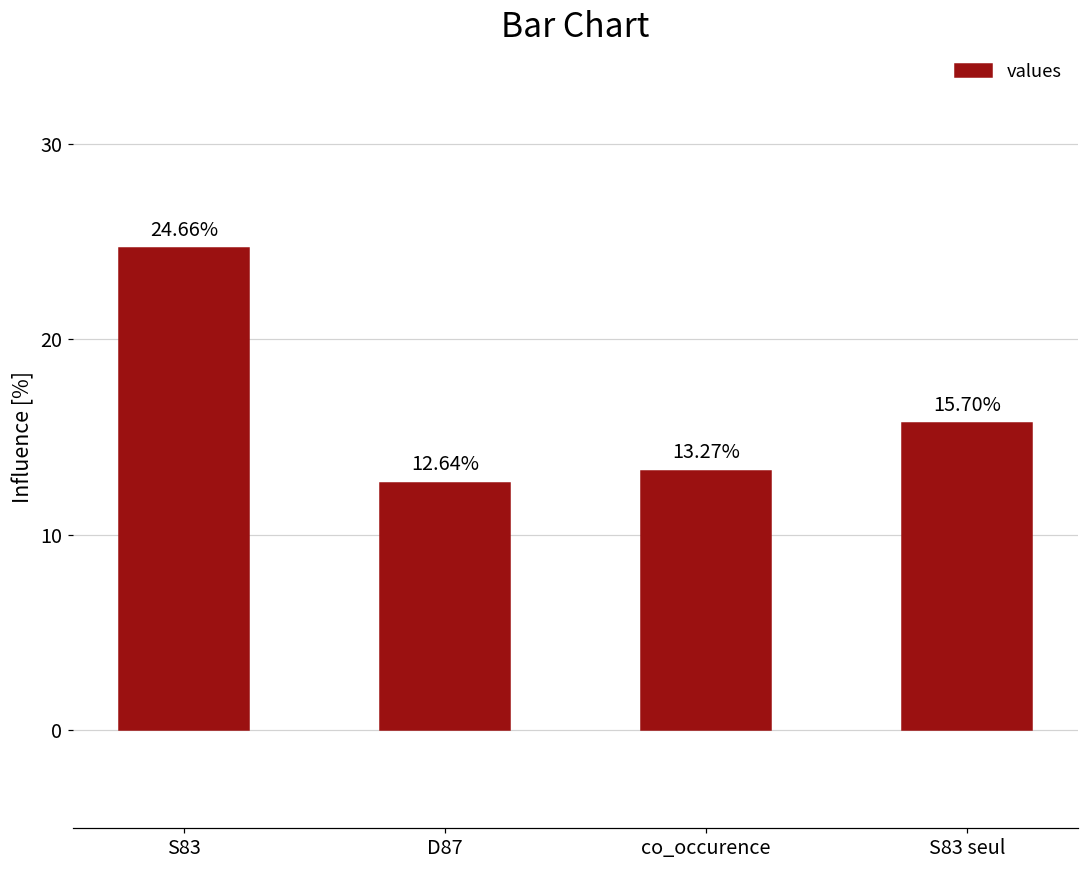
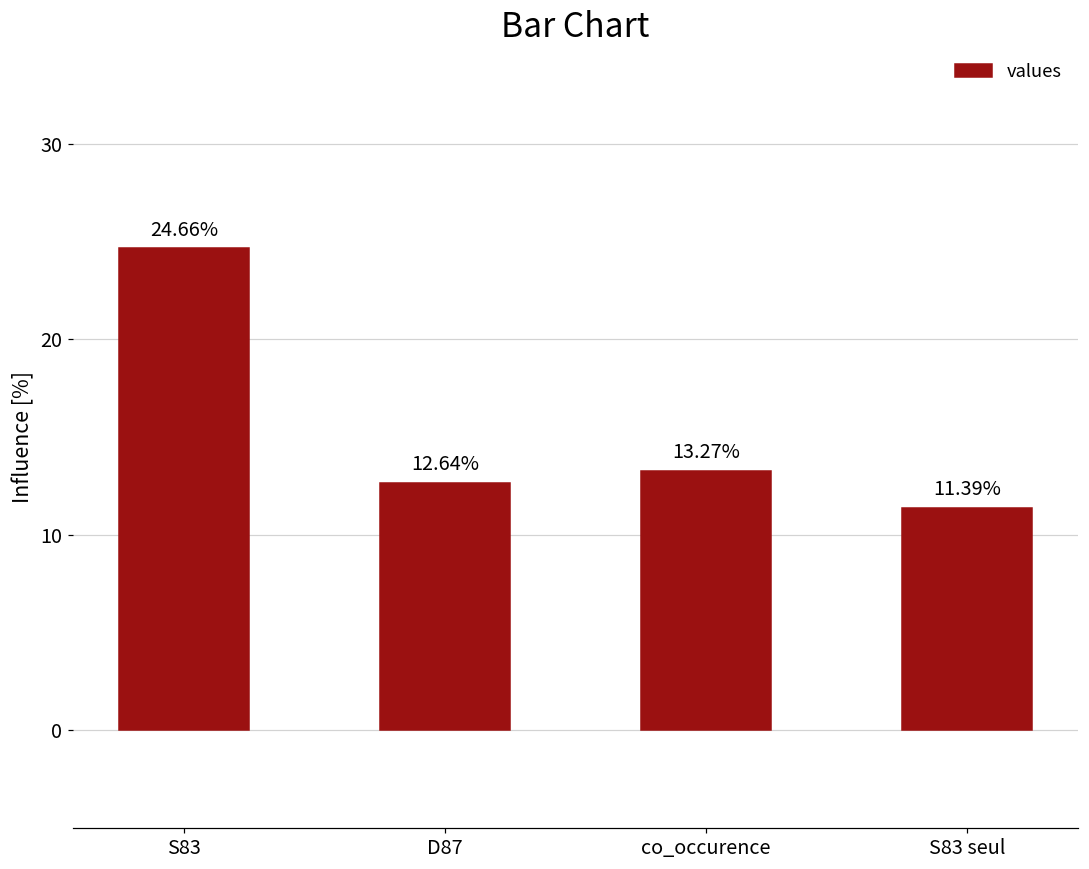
S83 seul: 15.70% -> 11.39%
